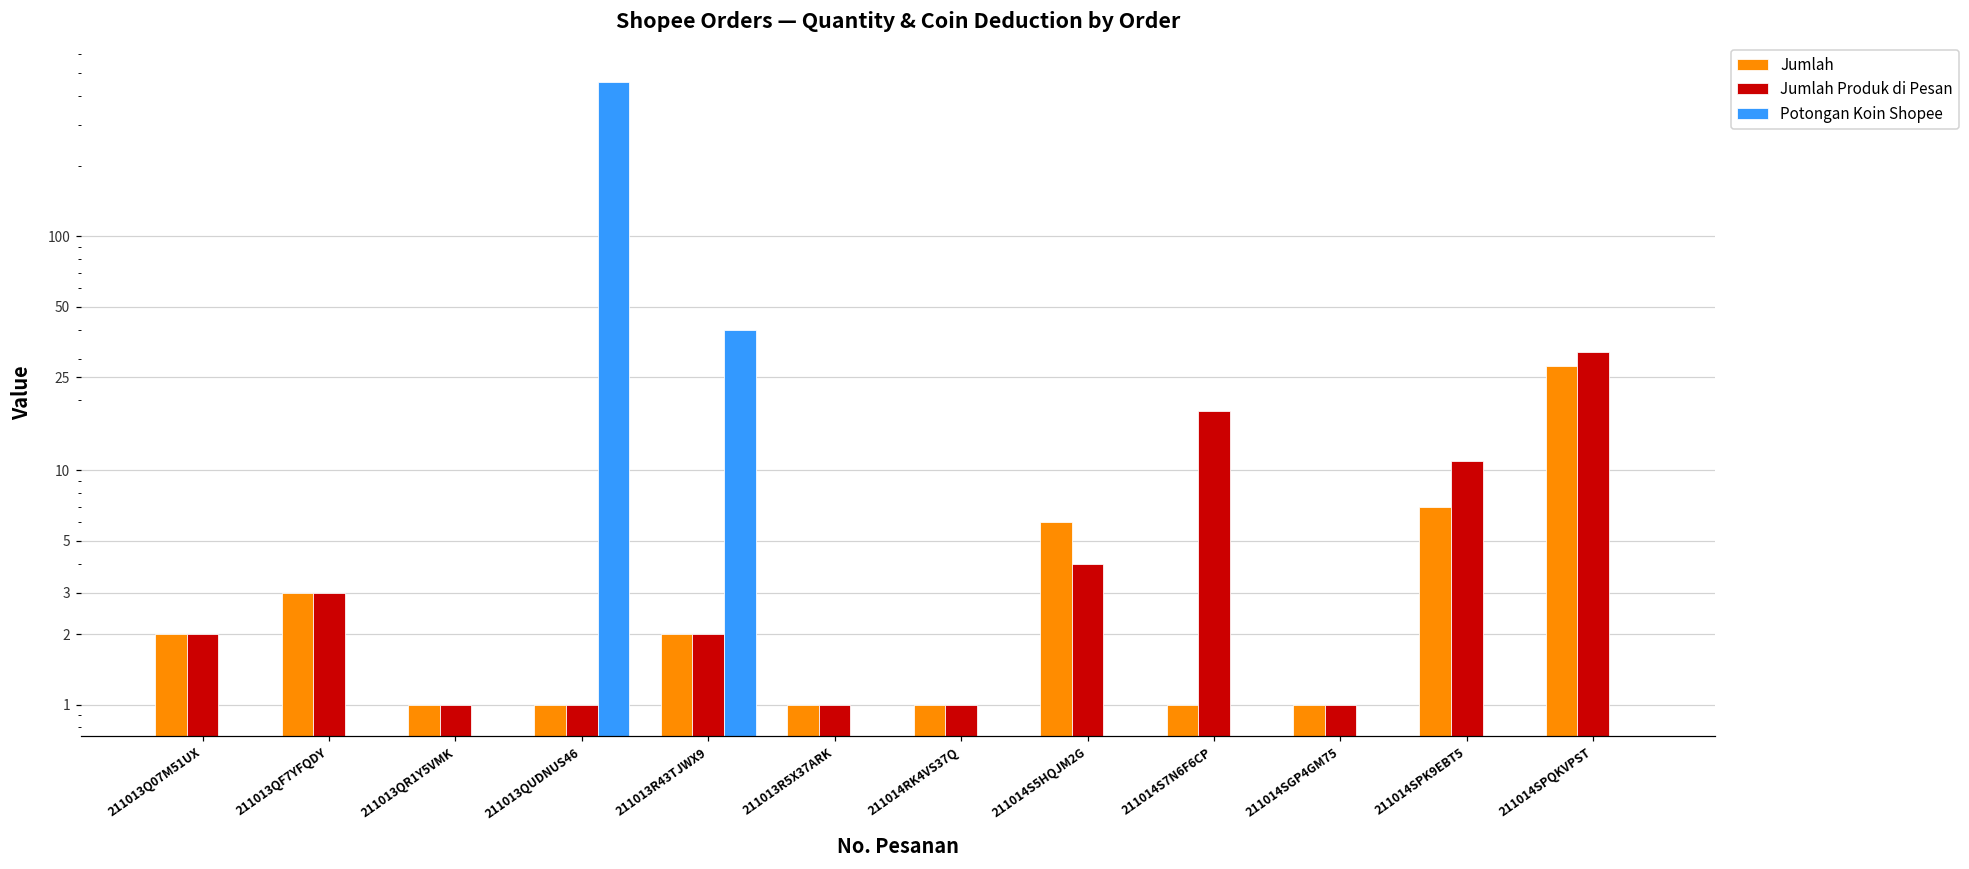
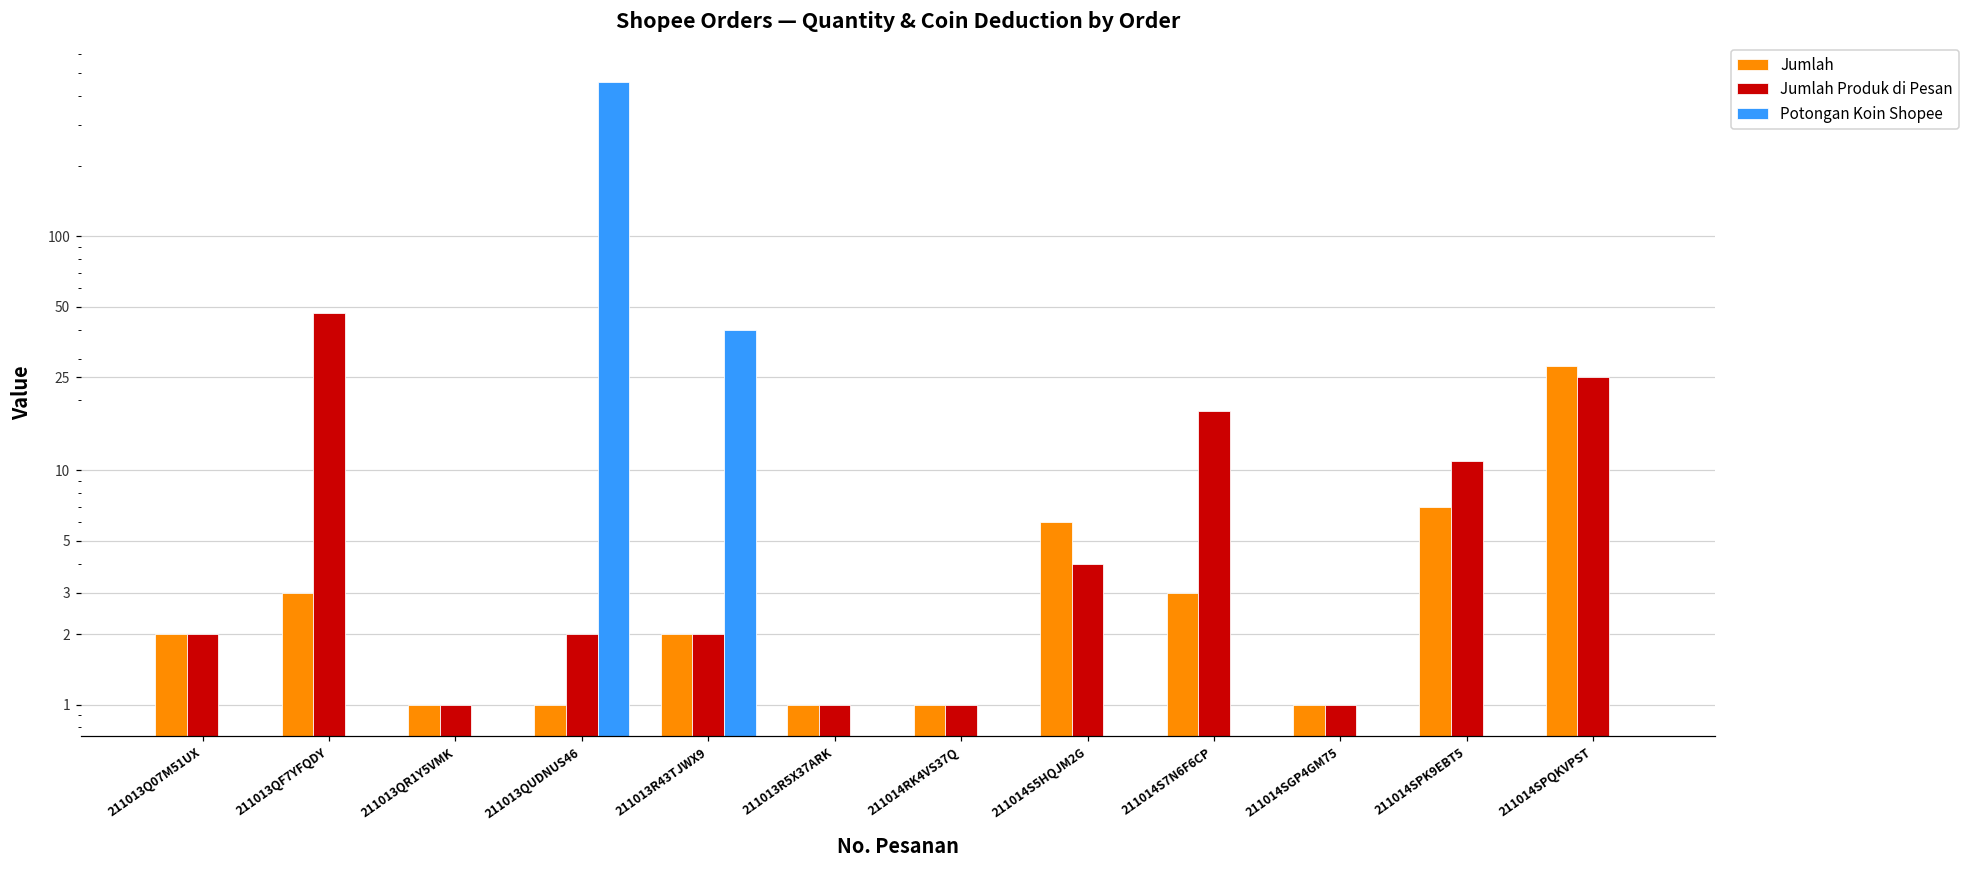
Jumlah Produk di Pesan, 211013QF7YFQDY: 3 -> 47
Jumlah Produk di Pesan, 211013QUDNUS46: 1 -> 2
Jumlah, 211014S7N6F6CP: 1 -> 3
Jumlah Produk di Pesan, 211014SPQKVPST: 32 -> 25
